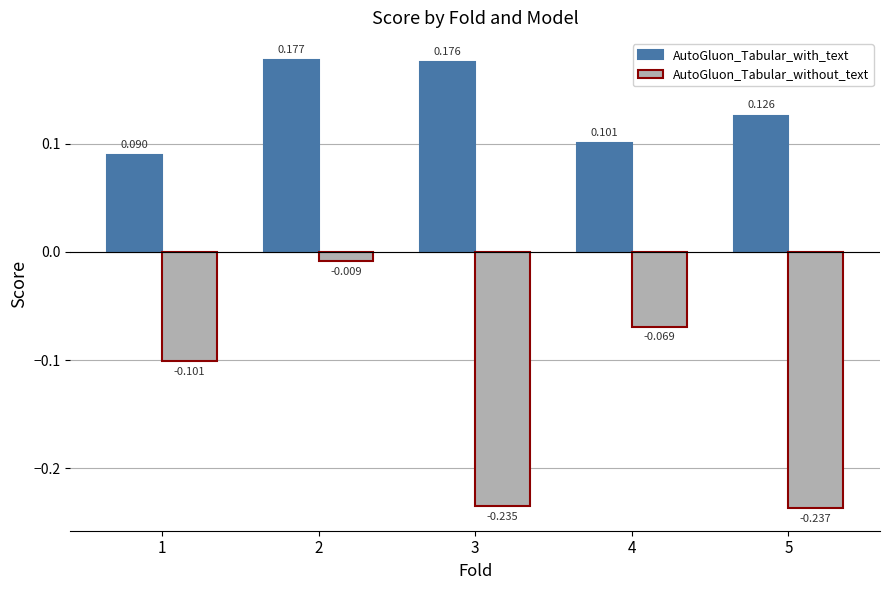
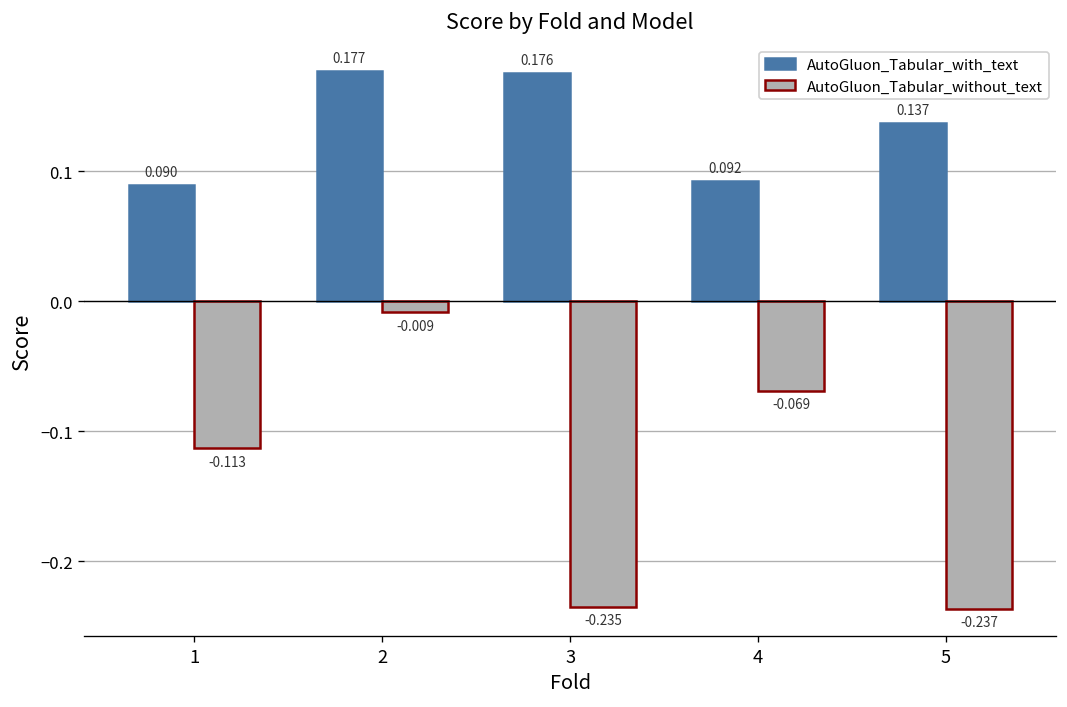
AutoGluon_Tabular_without_text, 1: -0.101 -> -0.113
AutoGluon_Tabular_with_text, 4: 0.101 -> 0.092
AutoGluon_Tabular_with_text, 5: 0.126 -> 0.137
